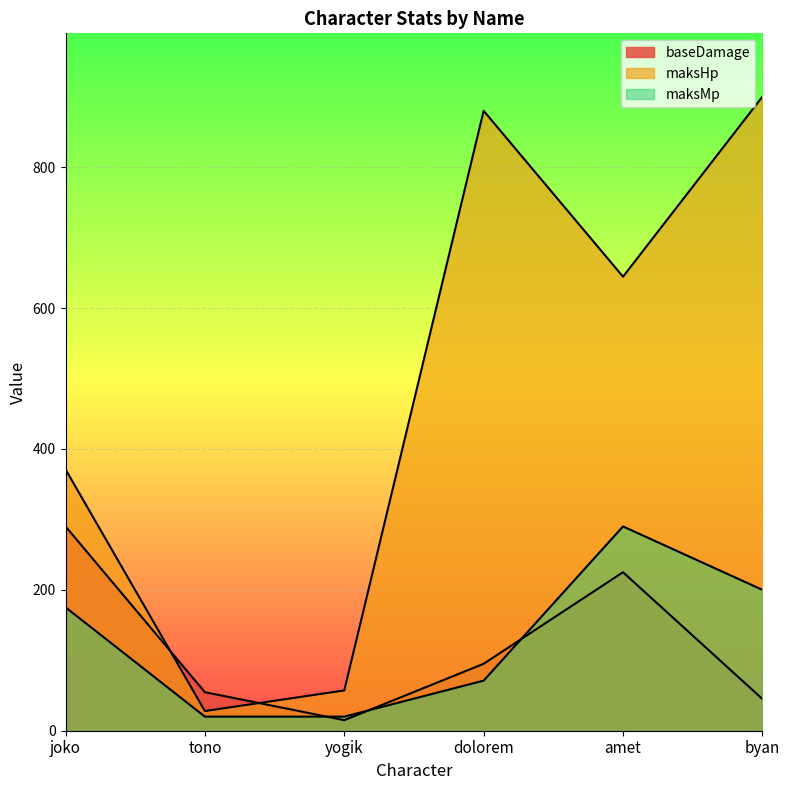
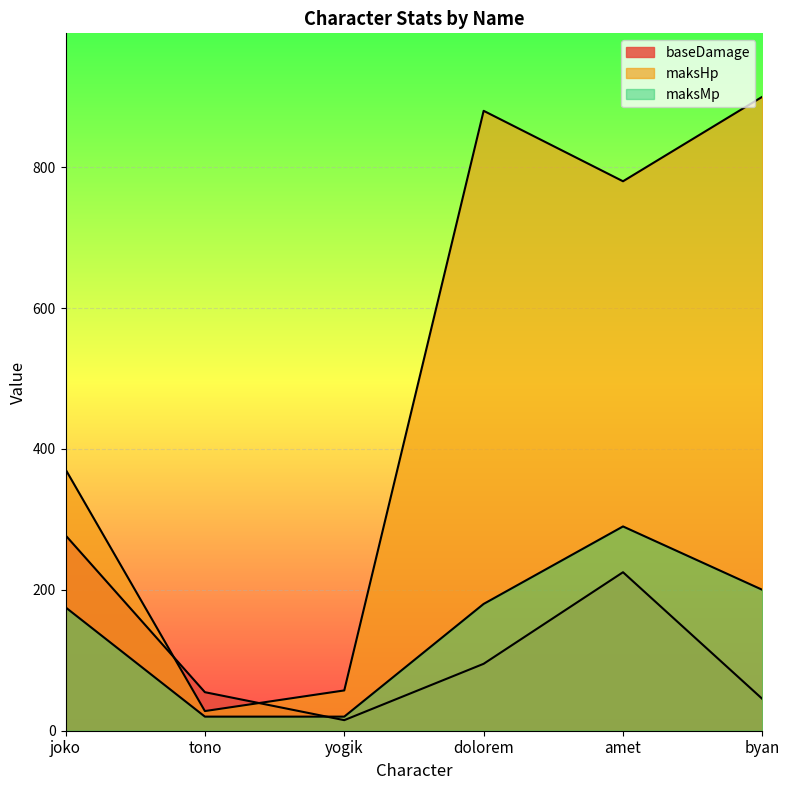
baseDamage, joko: 290 -> 280
maksMp, dolorem: 70 -> 180
maksHp, amet: 640 -> 780
